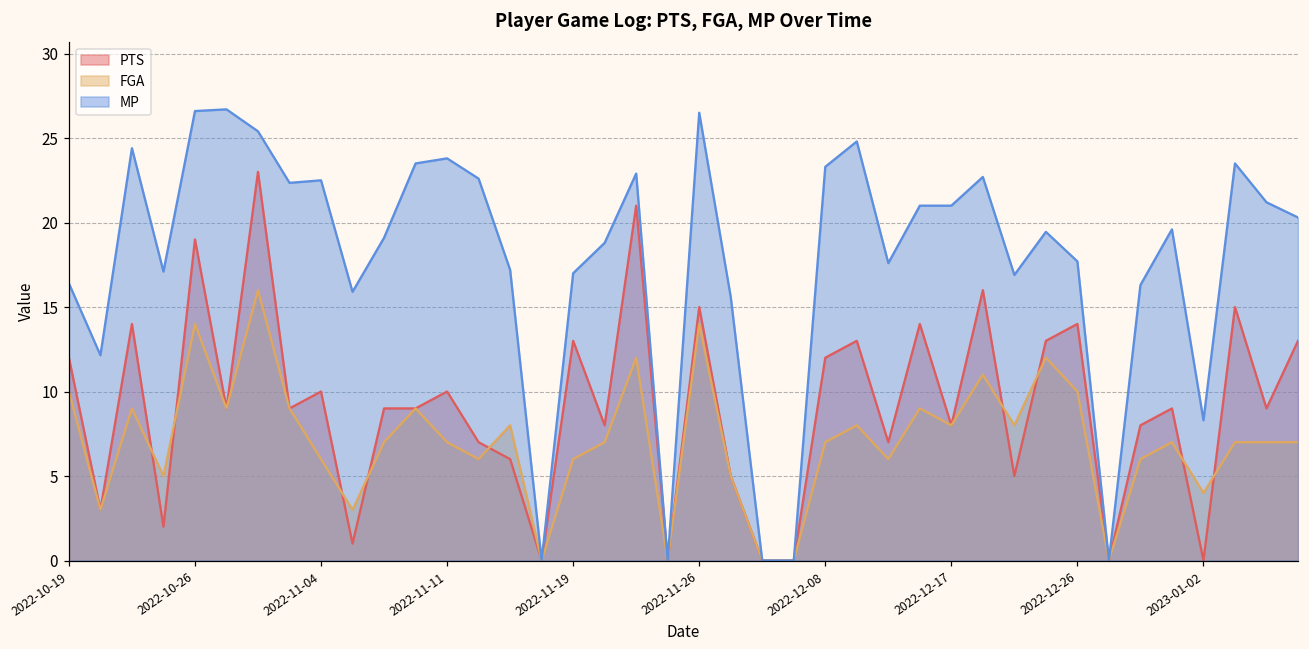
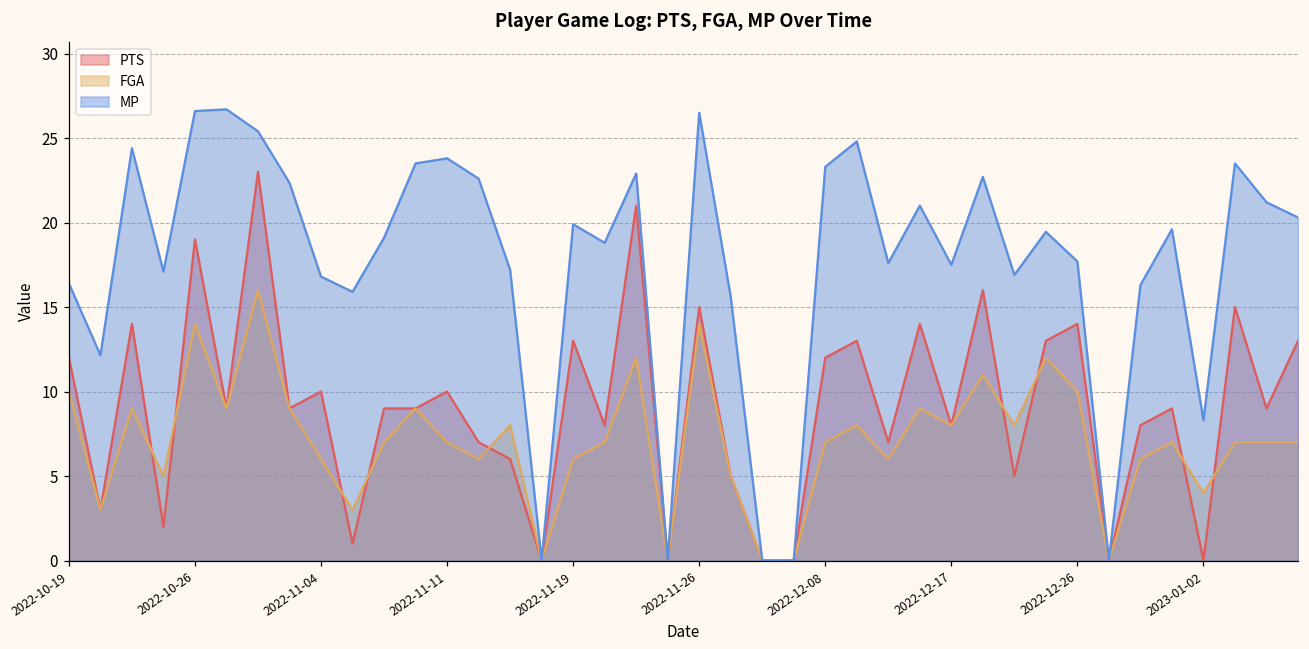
MP, 2022-11-04: 22.5 -> 16.8
MP, 2022-11-19: 17.0 -> 19.9
MP, 2022-12-17: 21.0 -> 17.5
